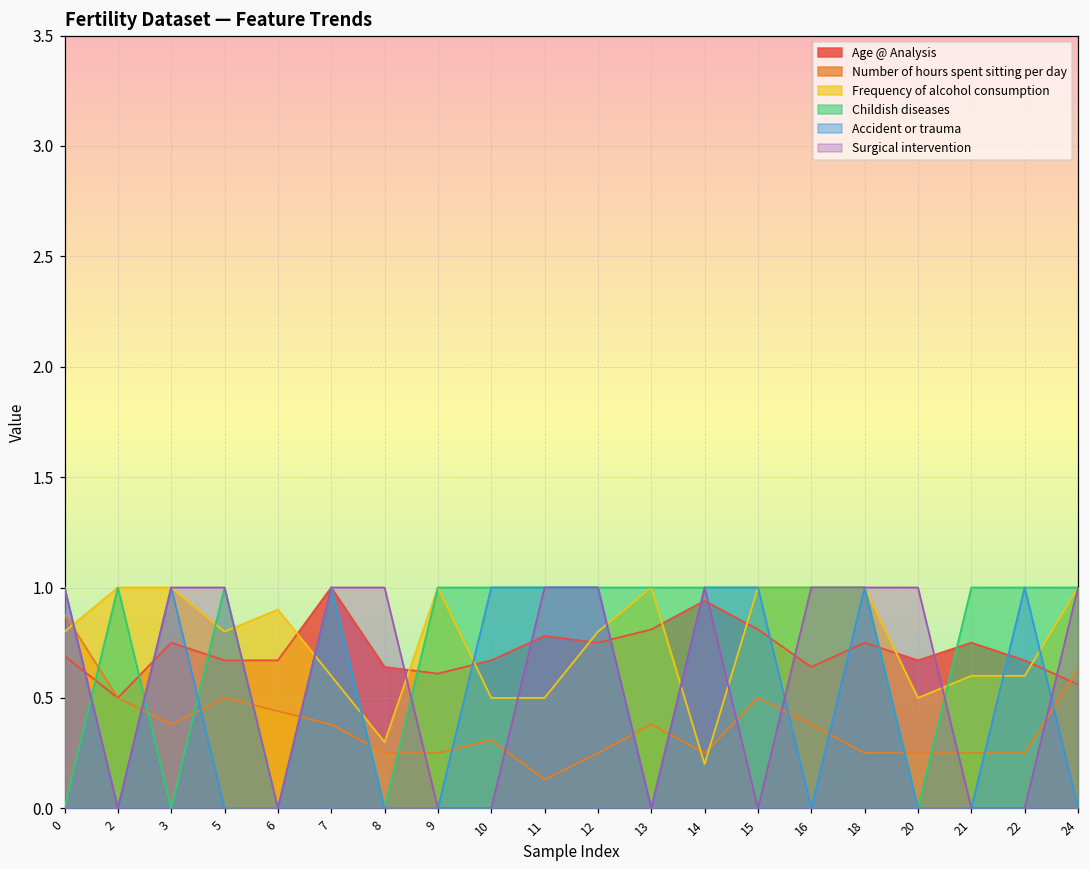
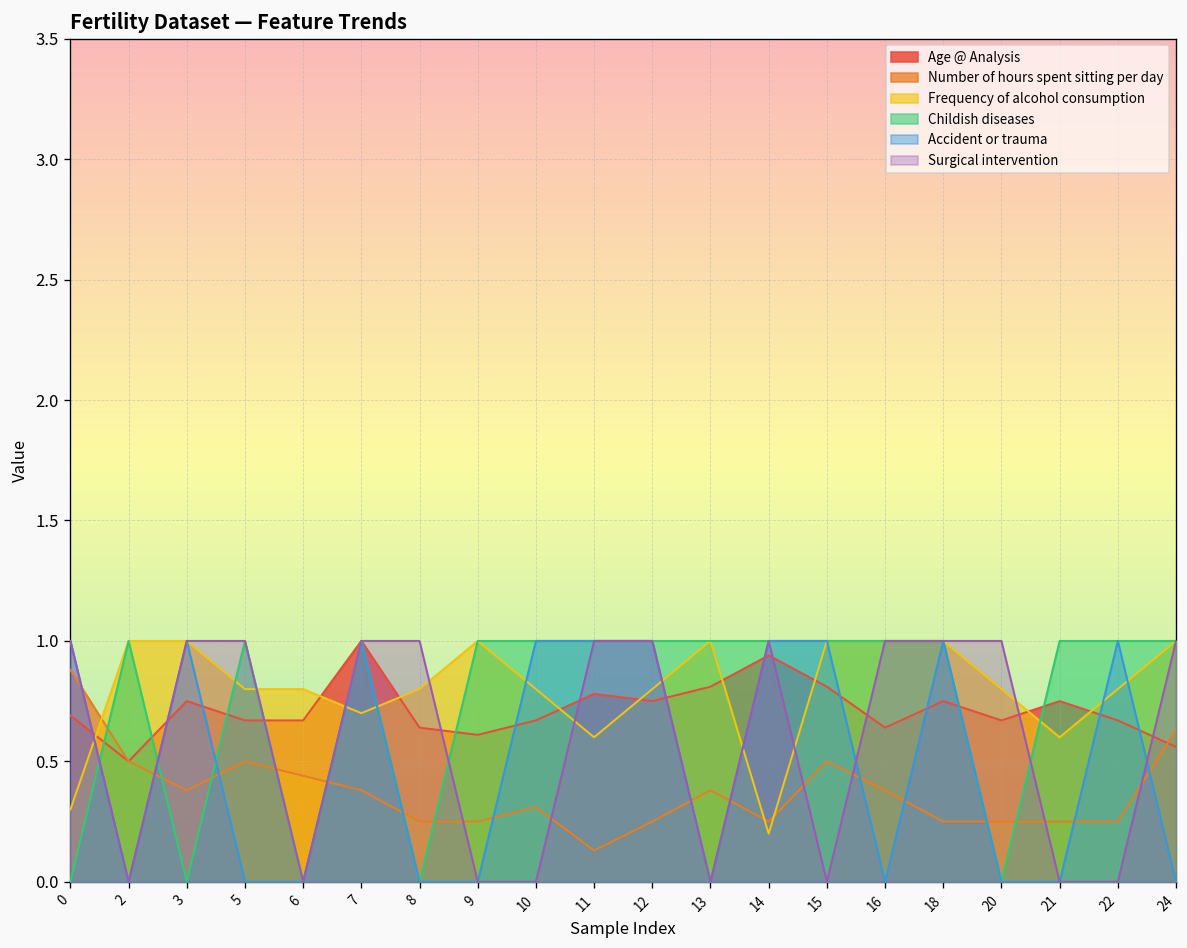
Frequency of alcohol consumption, 0: 0.8 -> 0.3
Frequency of alcohol consumption, 6: 0.9 -> 0.8
Frequency of alcohol consumption, 7: 0.6 -> 0.7
Frequency of alcohol consumption, 8: 0.3 -> 0.8
Frequency of alcohol consumption, 10: 0.5 -> 0.8
Frequency of alcohol consumption, 11: 0.5 -> 0.6
Frequency of alcohol consumption, 20: 0.5 -> 0.8
Frequency of alcohol consumption, 22: 0.6 -> 0.8
